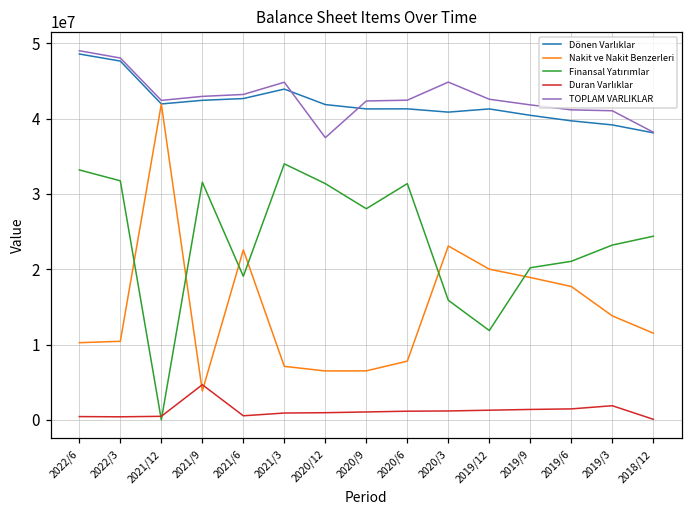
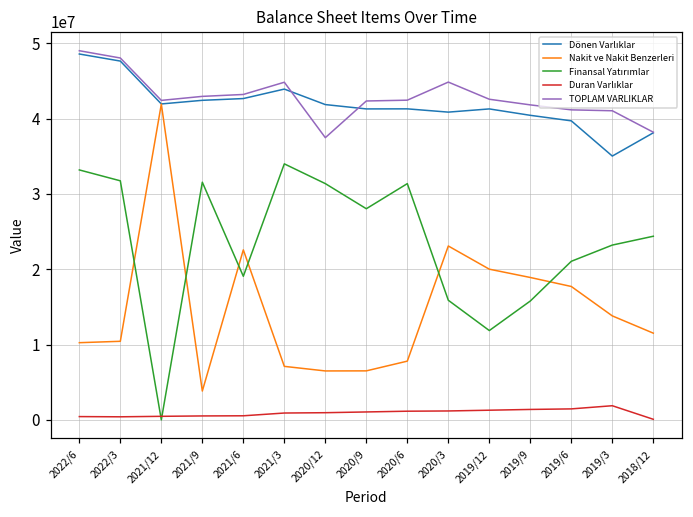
Duran Varlıklar, 2021/9: 5000000 -> 1000000
Finansal Yatırımlar, 2019/9: 20000000 -> 16000000
Dönen Varlıklar, 2019/3: 39000000 -> 35000000
